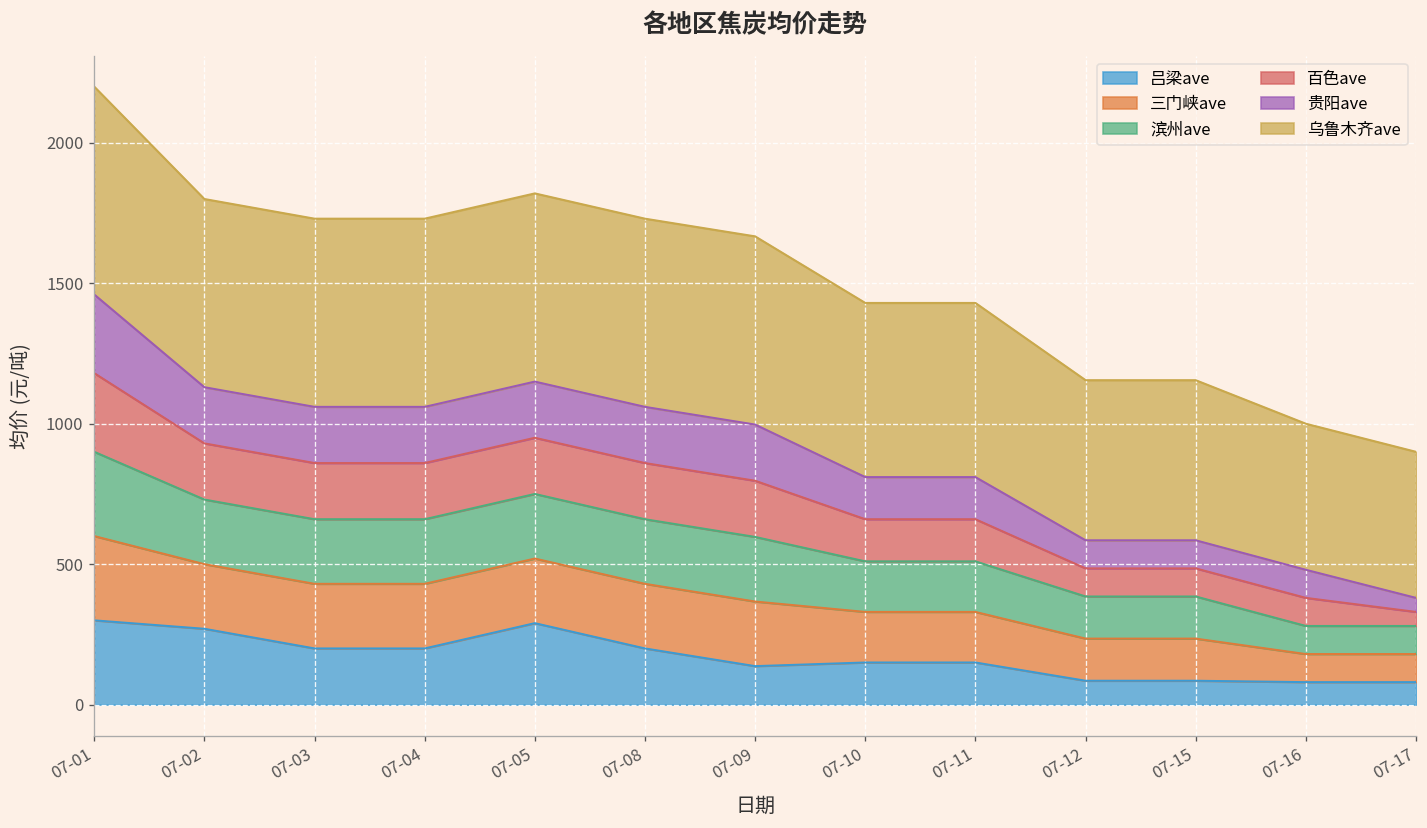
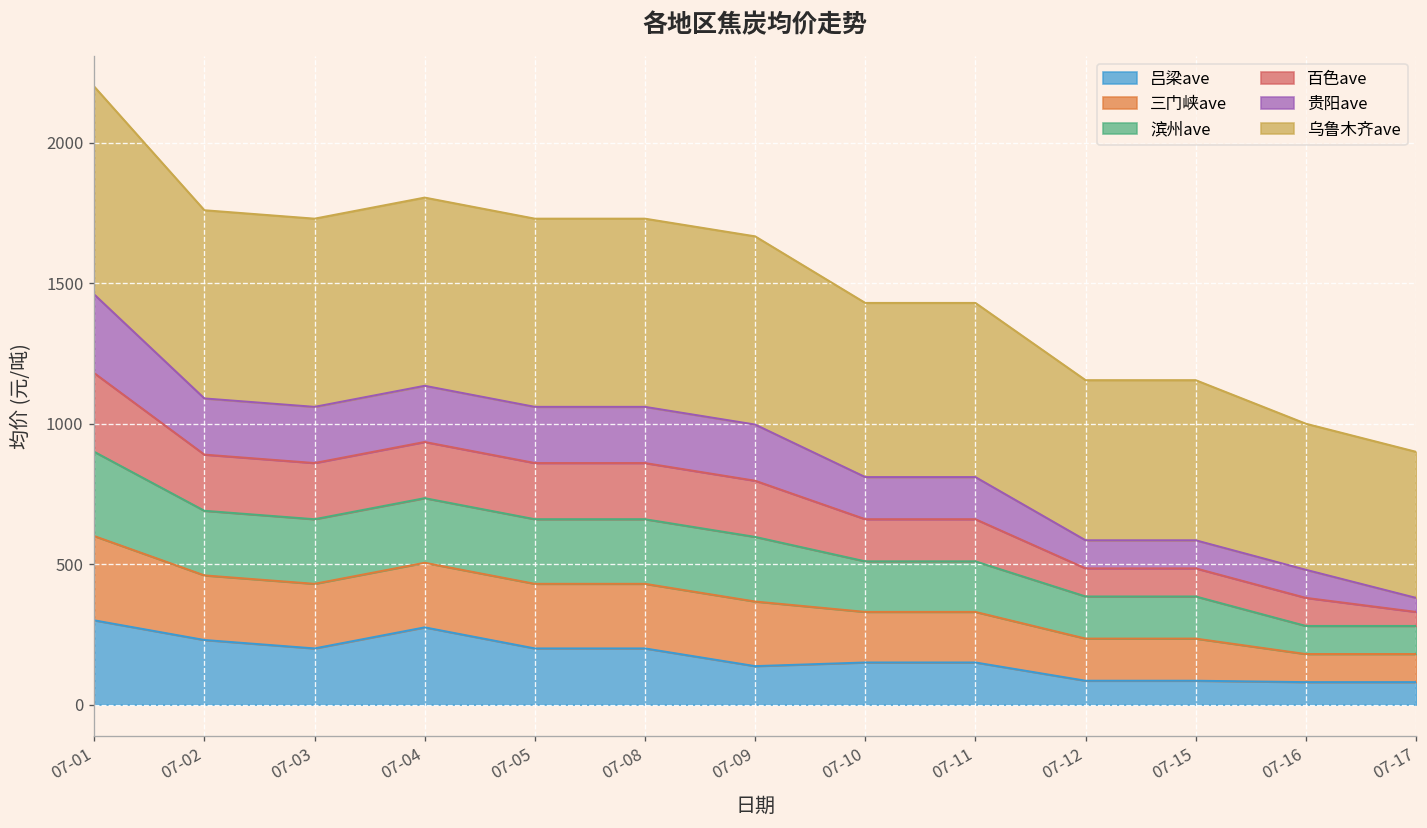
吕梁ave, 07-02: 270 -> 230
吕梁ave, 07-04: 200 -> 280
吕梁ave, 07-05: 290 -> 200
